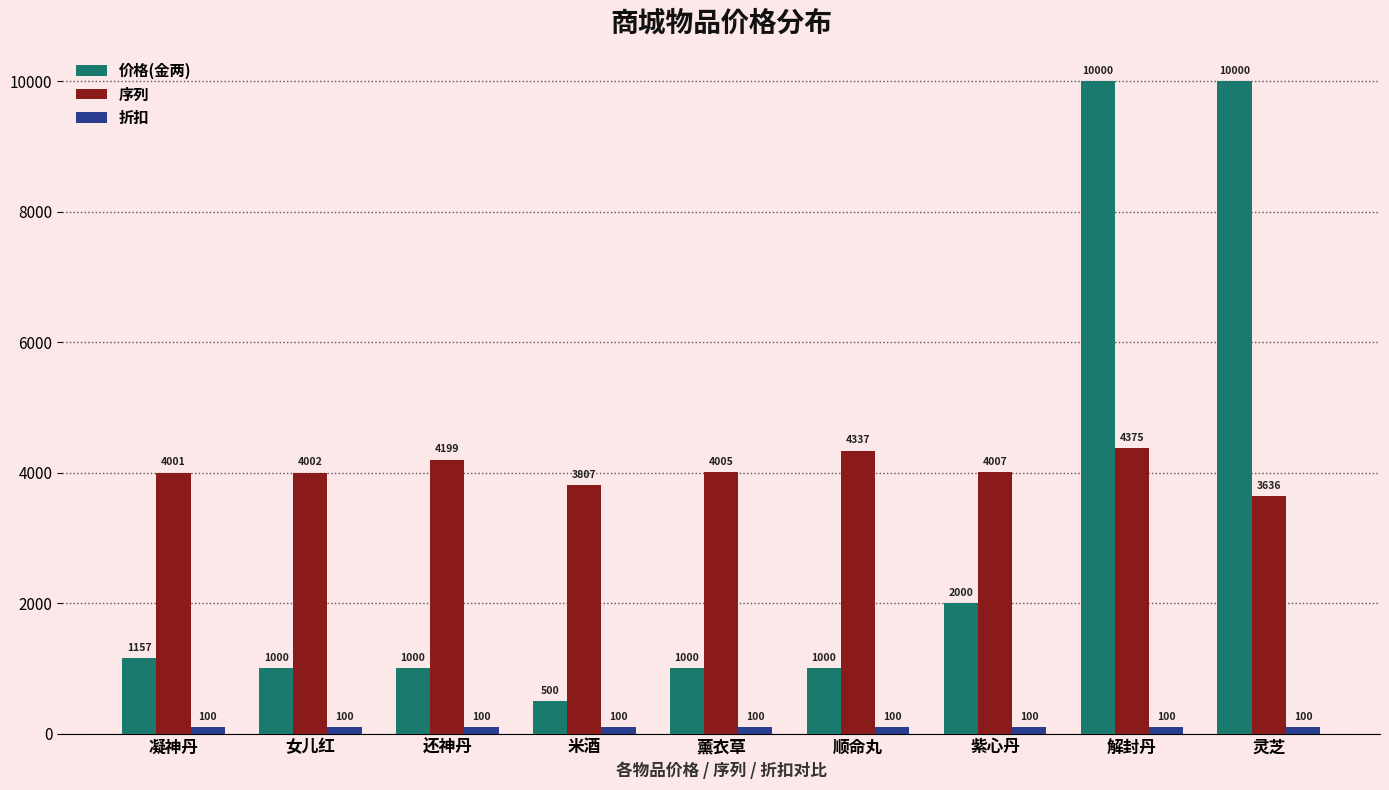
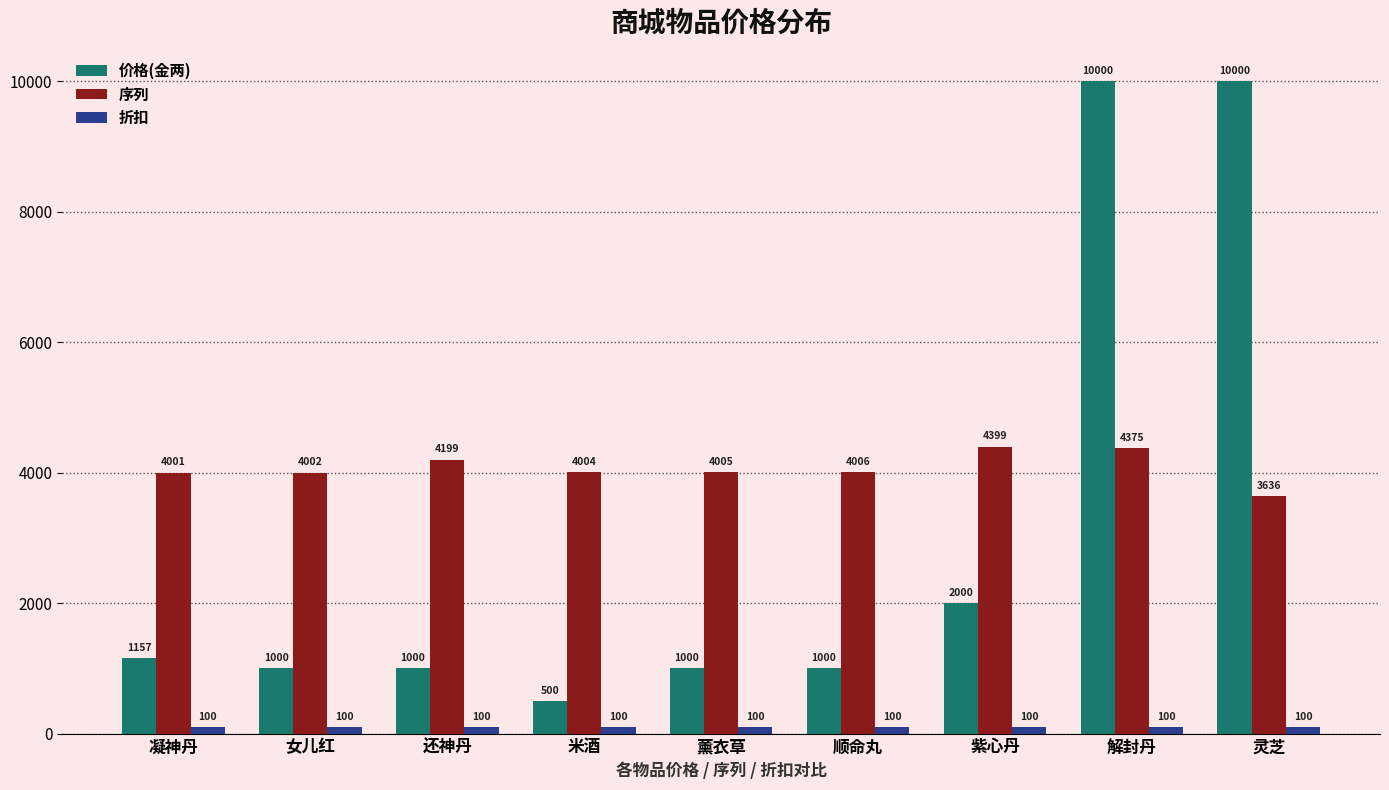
序列, 米酒: 3807 -> 4004
序列, 顺命丸: 4337 -> 4006
序列, 紫心丹: 4007 -> 4399
